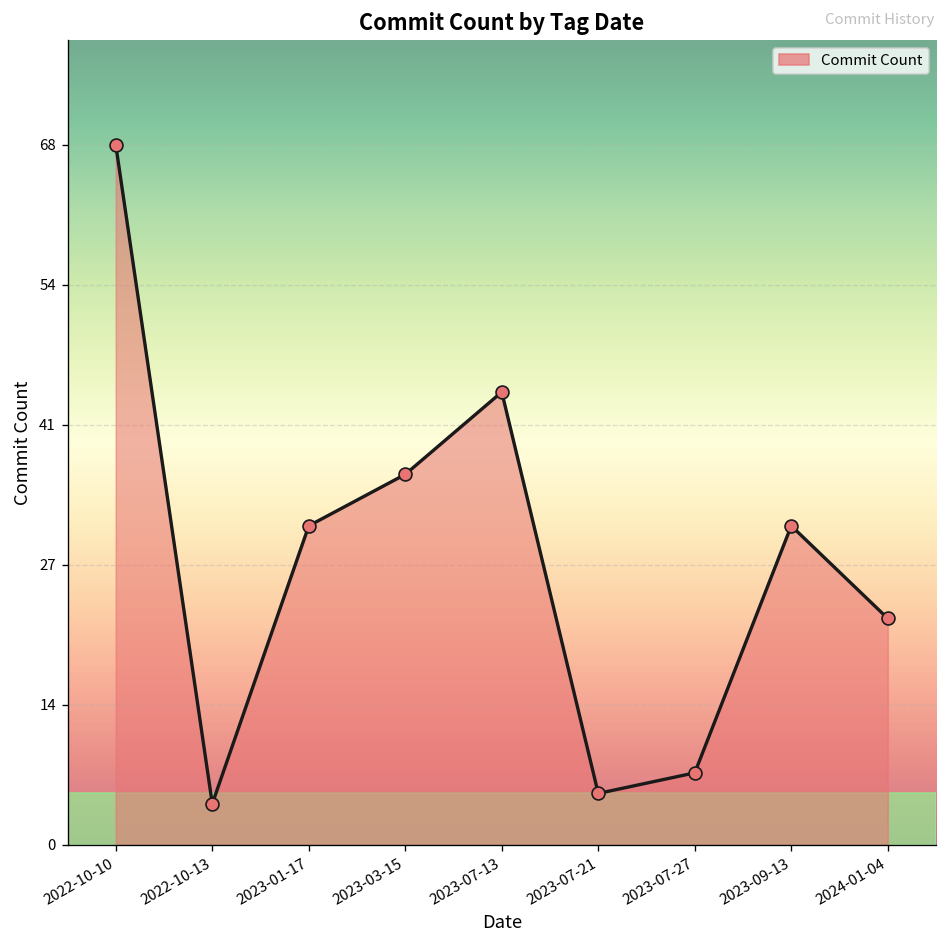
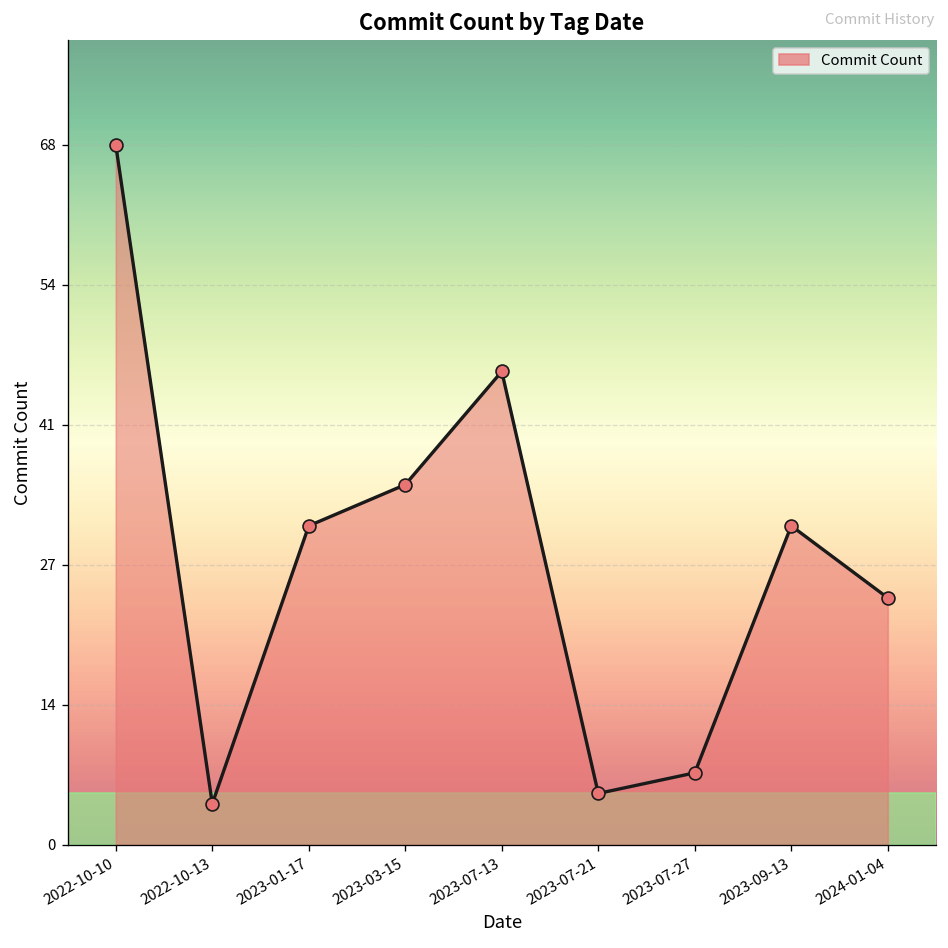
2023-03-15: 36 -> 35
2023-07-13: 44 -> 46
2024-01-04: 22 -> 24
